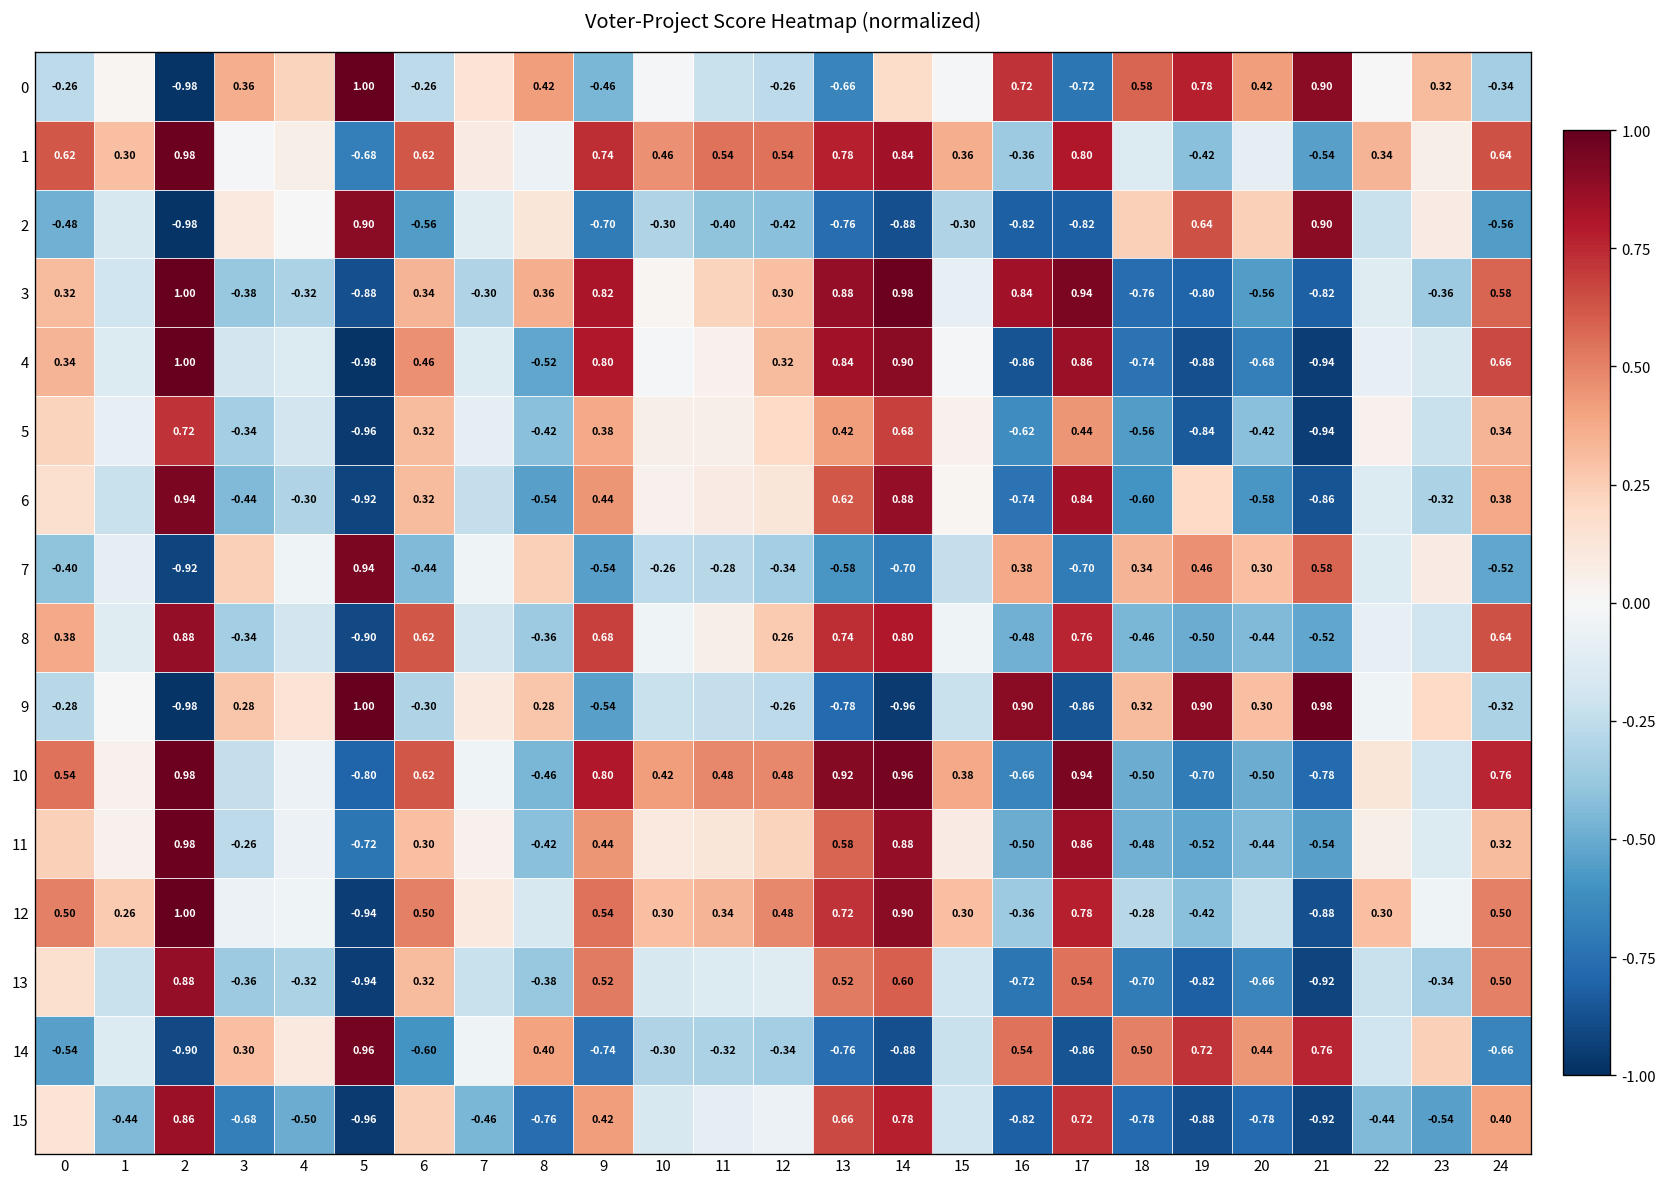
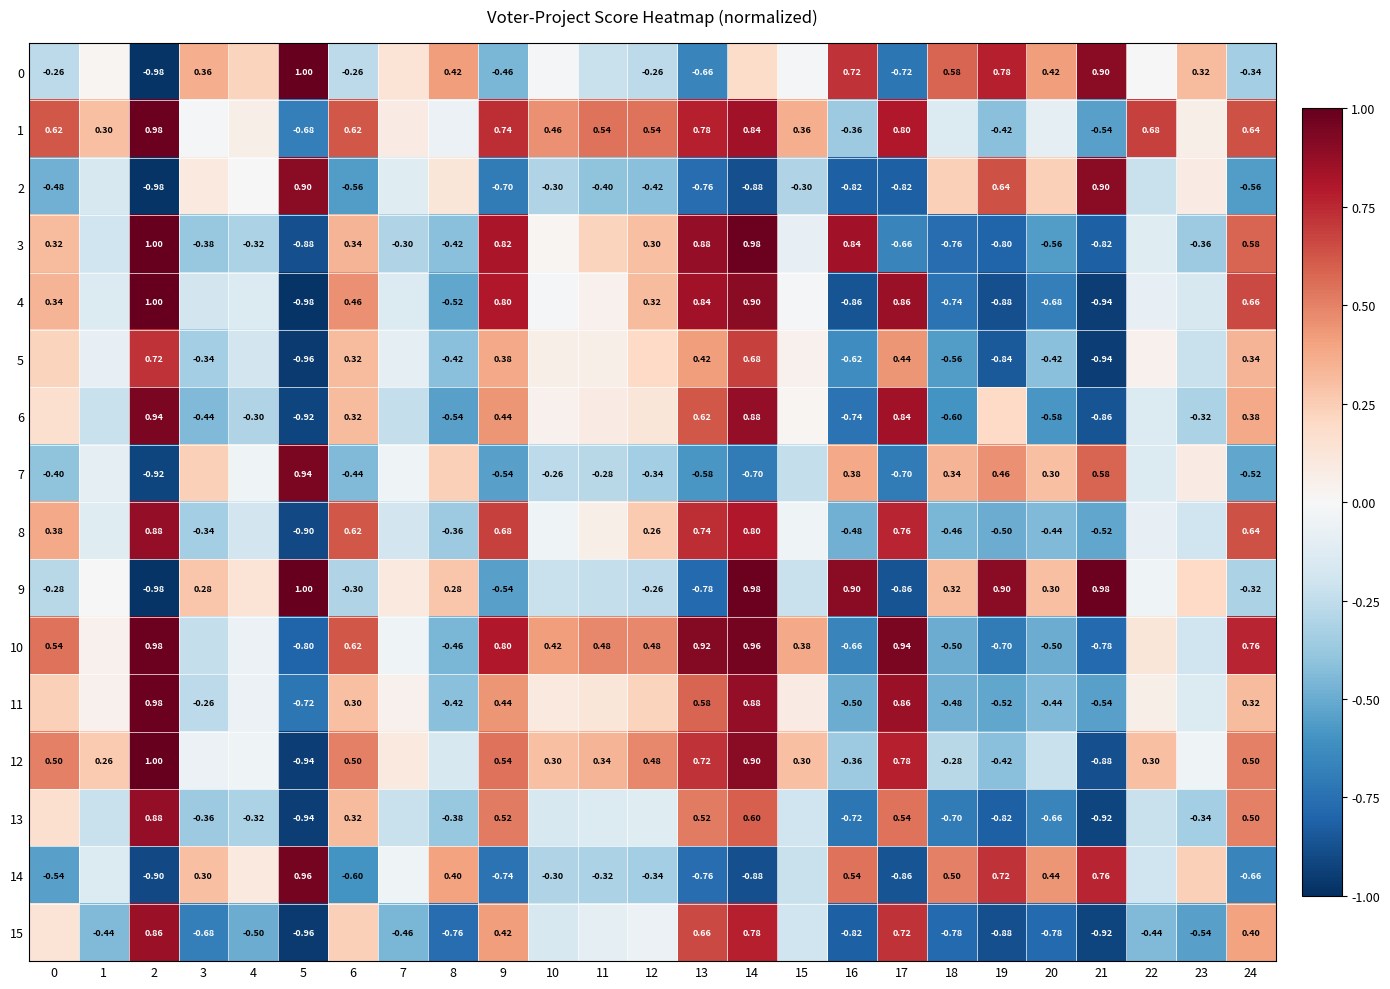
1, 22: 0.34 -> 0.68
3, 8: 0.36 -> -0.42
3, 17: 0.94 -> -0.66
9, 14: -0.96 -> 0.98
